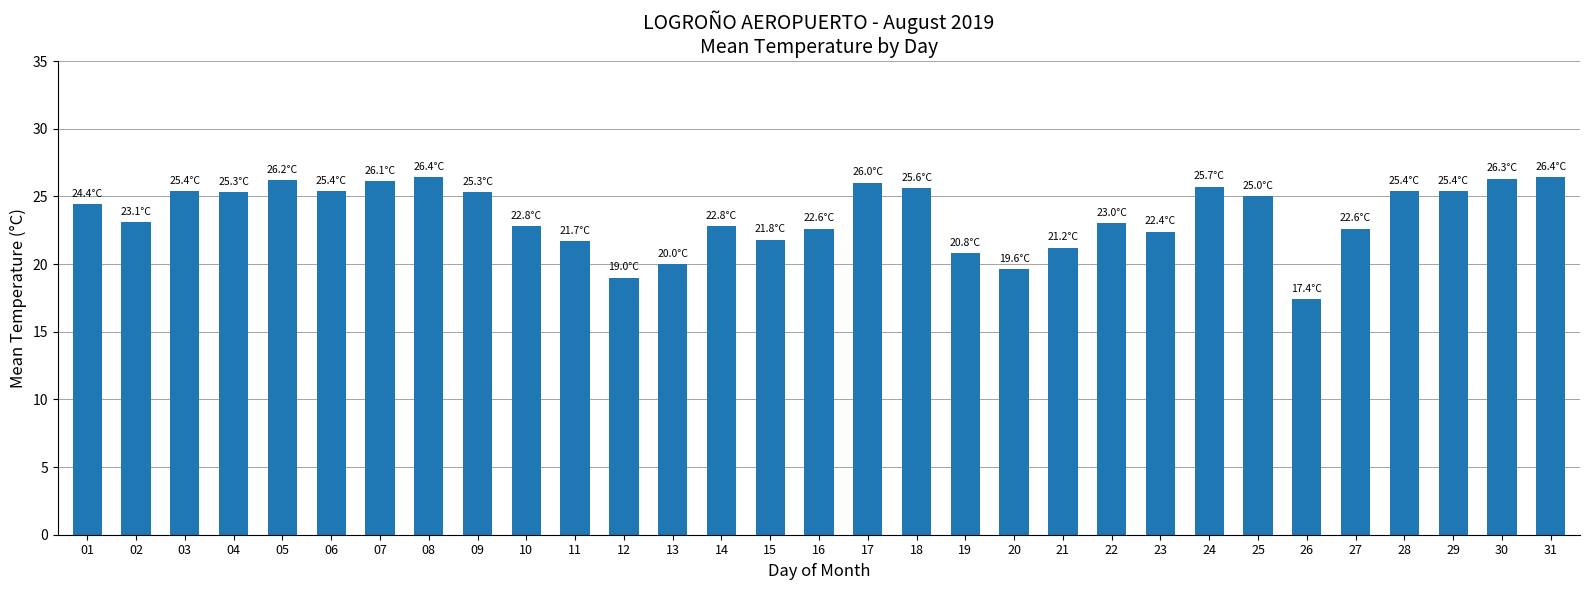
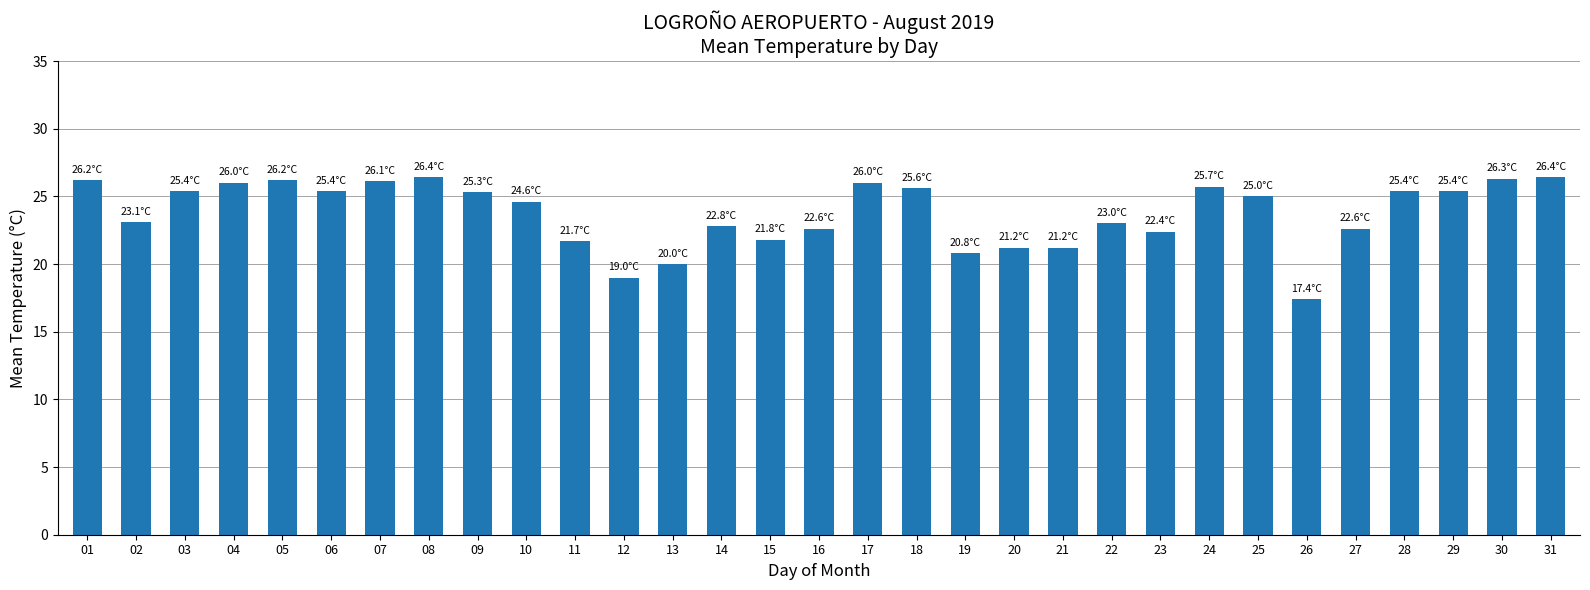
01: 24.4°C -> 26.2°C
04: 25.3°C -> 26.0°C
10: 22.8°C -> 24.6°C
20: 19.6°C -> 21.2°C
